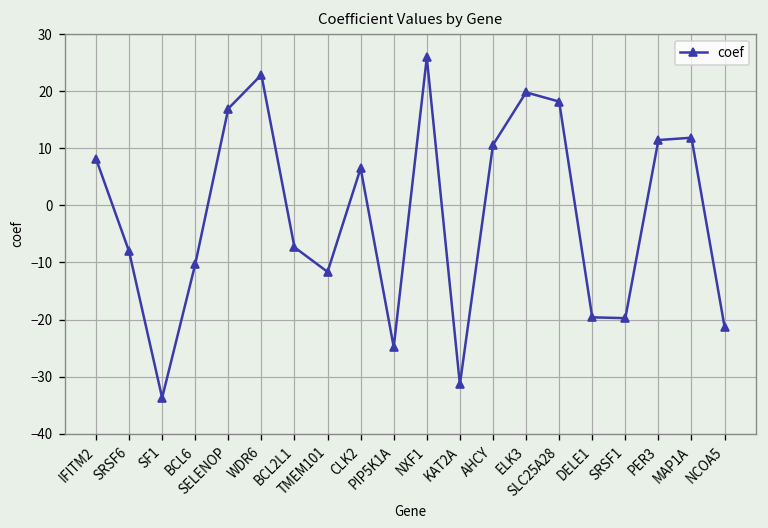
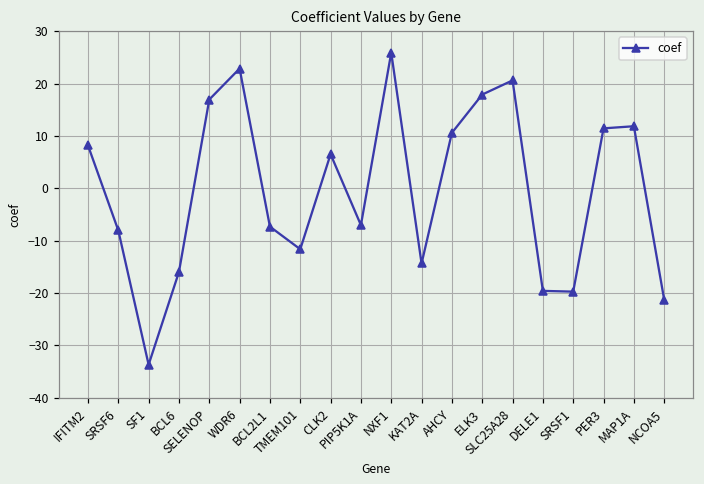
BCL6: -10 -> -16
PIP5K1A: -25 -> -7
KAT2A: -31 -> -14
ELK3: 20 -> 18
SLC25A28: 18 -> 21
